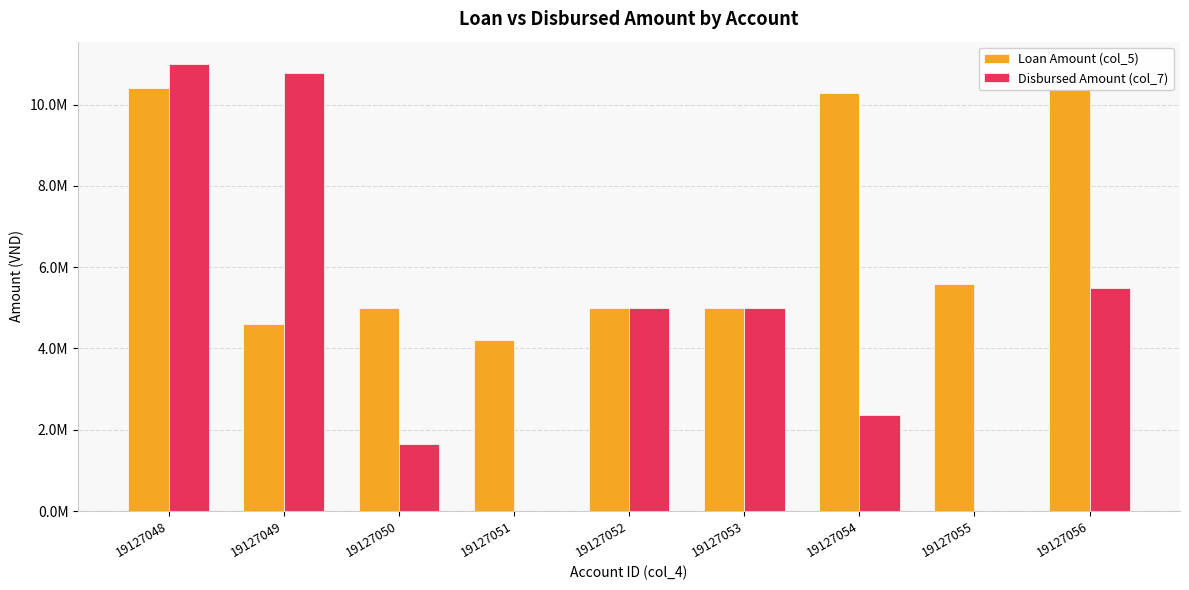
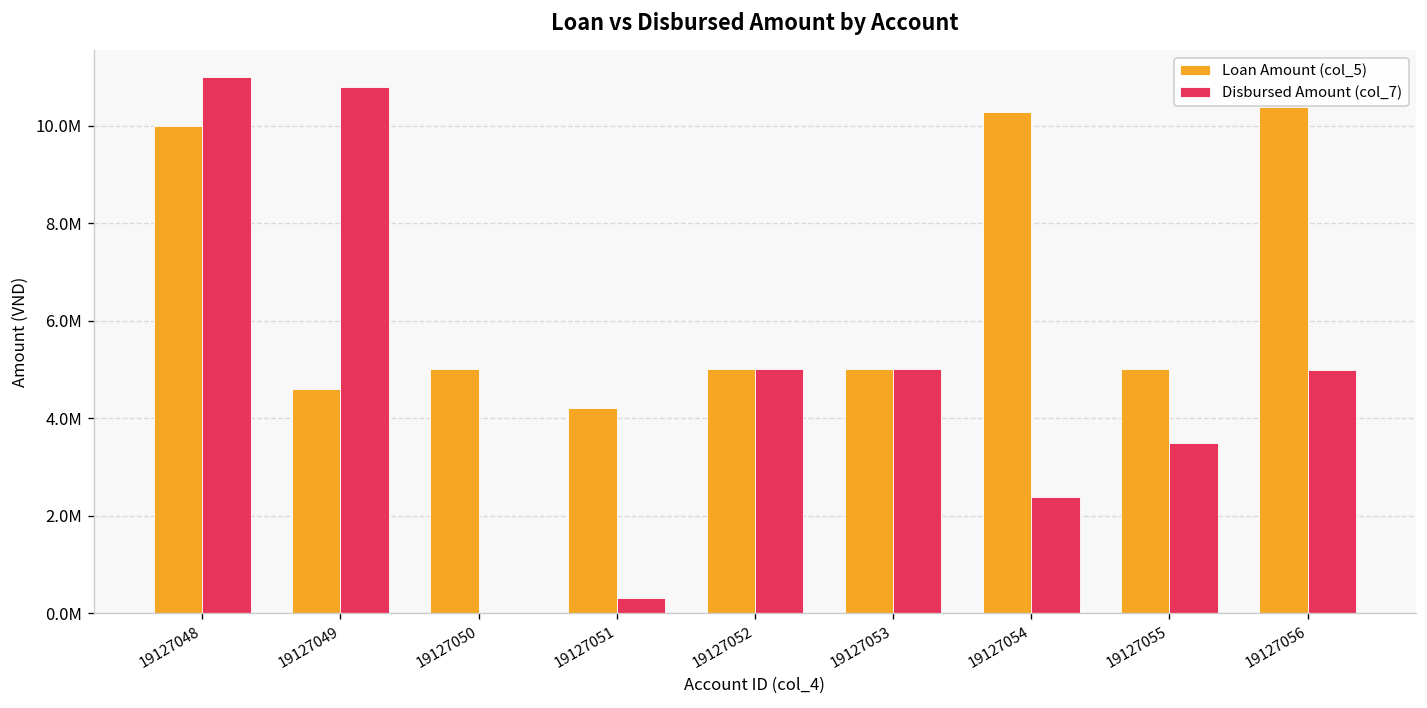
Loan Amount (col_5), 19127048: 10400000 -> 10000000
Disbursed Amount (col_7), 19127050: 1600000 -> 0
Disbursed Amount (col_7), 19127051: 0 -> 300000
Loan Amount (col_5), 19127055: 5600000 -> 5000000
Disbursed Amount (col_7), 19127055: 0 -> 3500000
Disbursed Amount (col_7), 19127056: 5500000 -> 5000000
